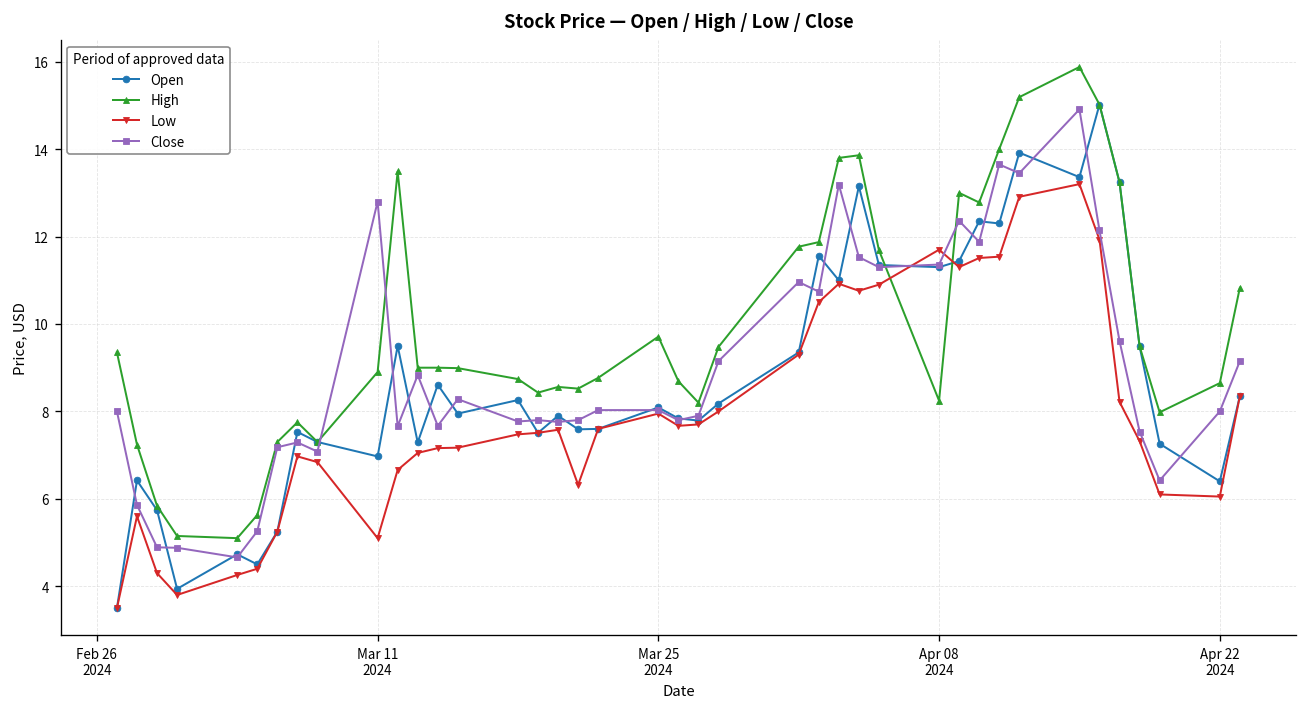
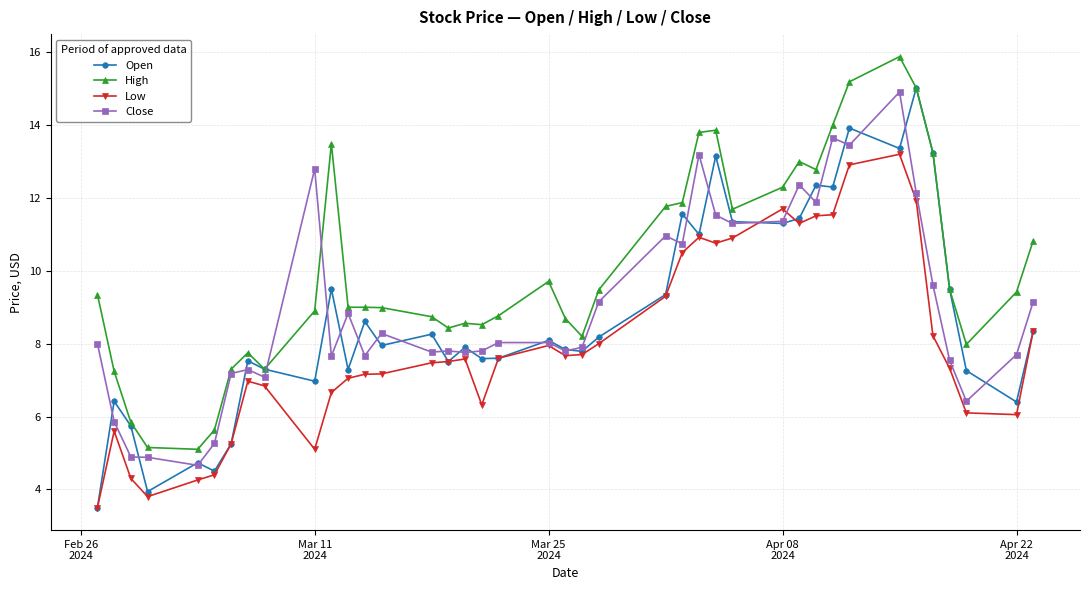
High, Apr 08 2024: 8.2 -> 12.3
High, Apr 22 2024: 8.6 -> 9.4
Close, Apr 22 2024: 8.0 -> 7.7
